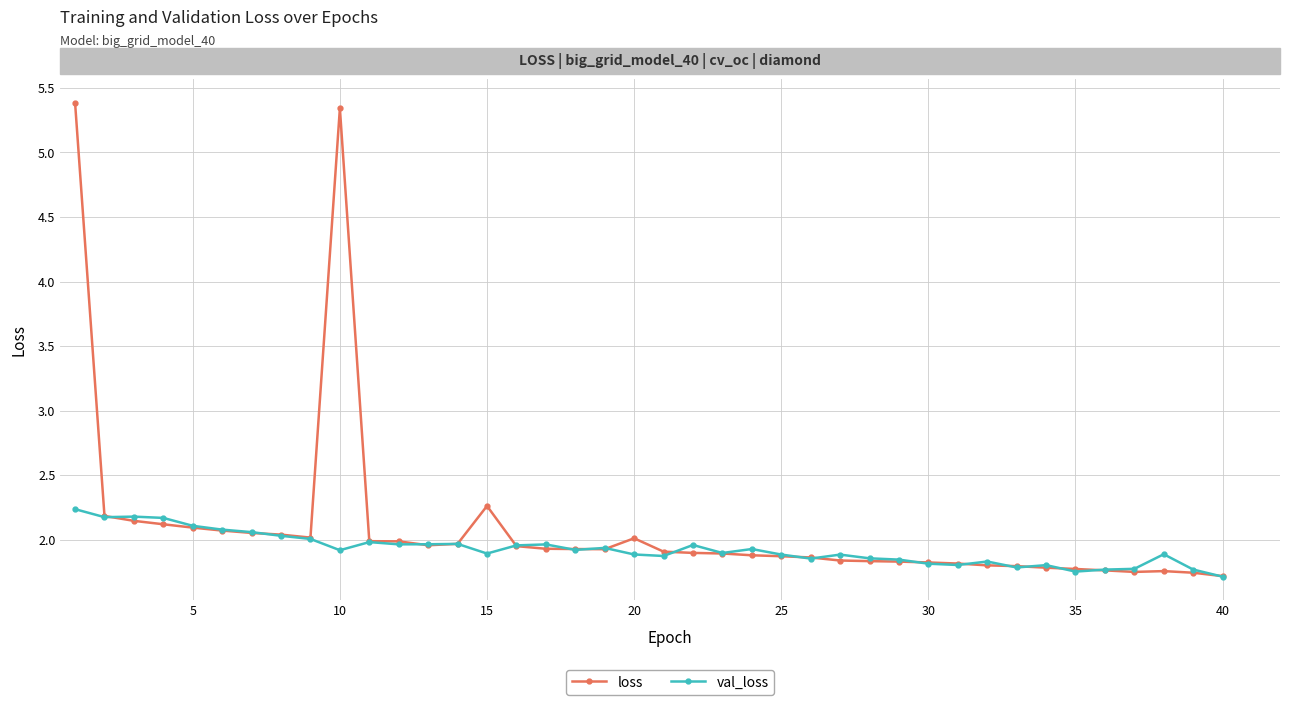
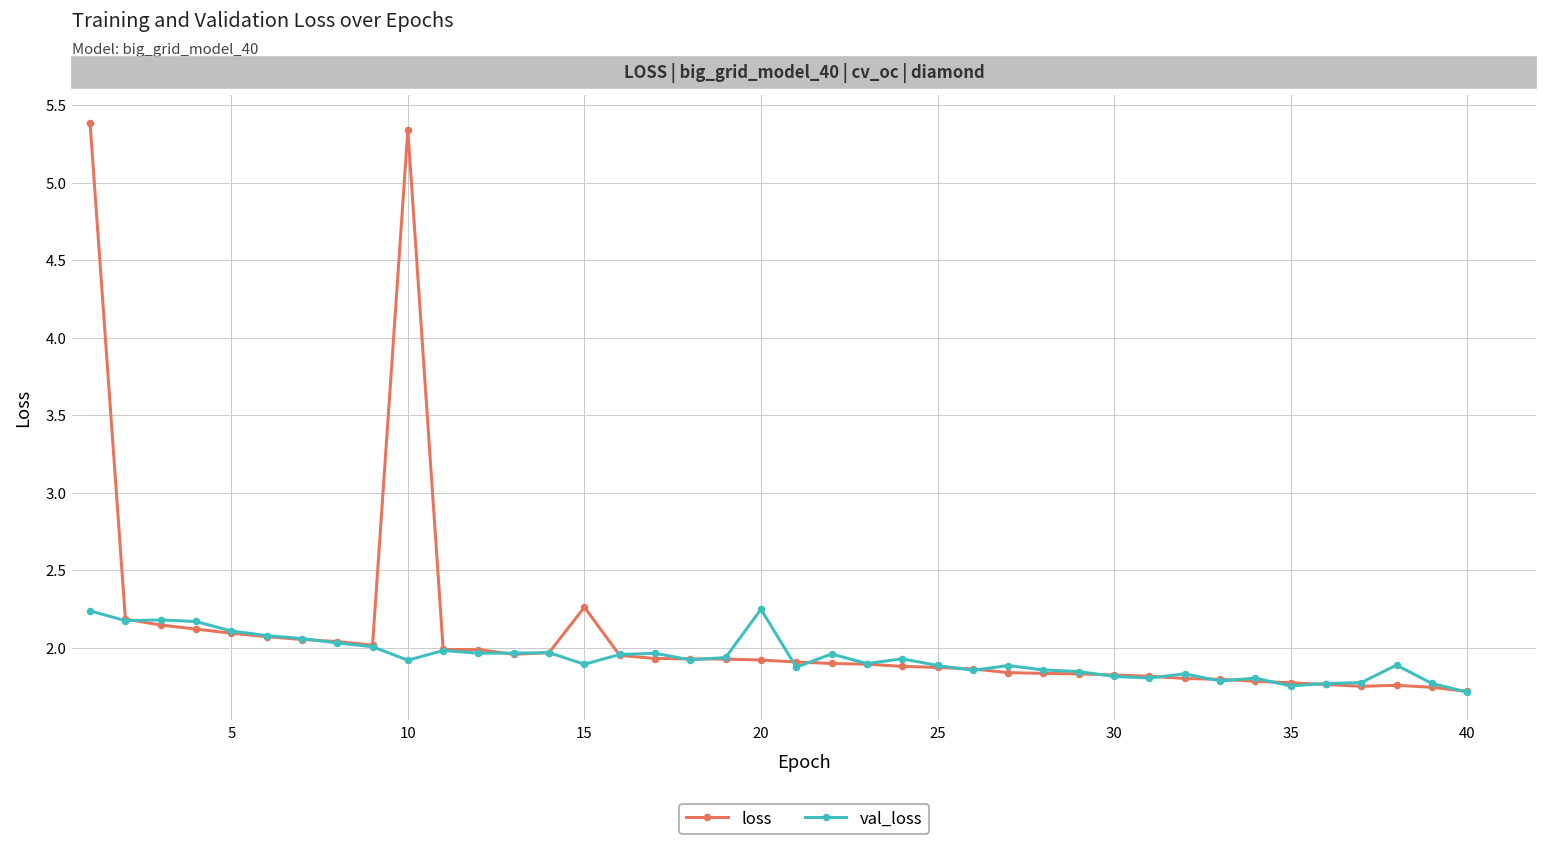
loss, 20: 2.01 -> 1.92
val_loss, 20: 1.89 -> 2.25
